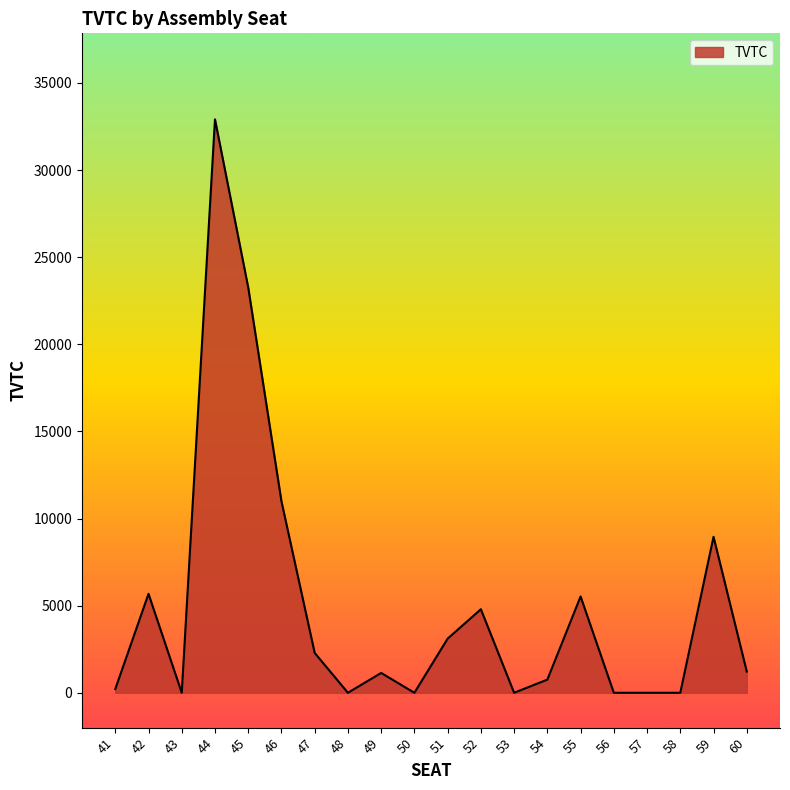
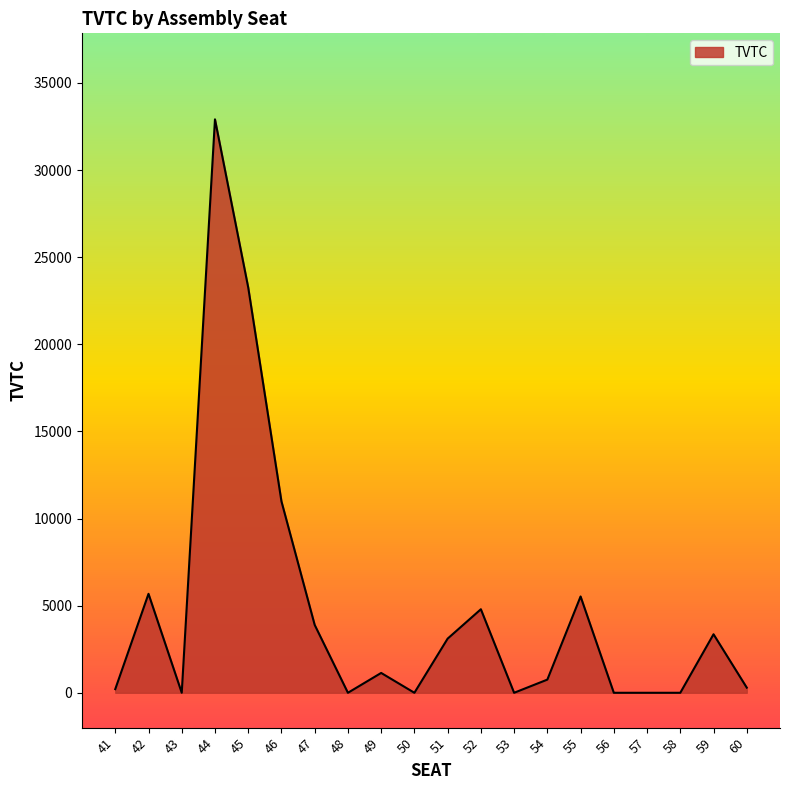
47: 2300 -> 3900
59: 9000 -> 3400
60: 1200 -> 300
